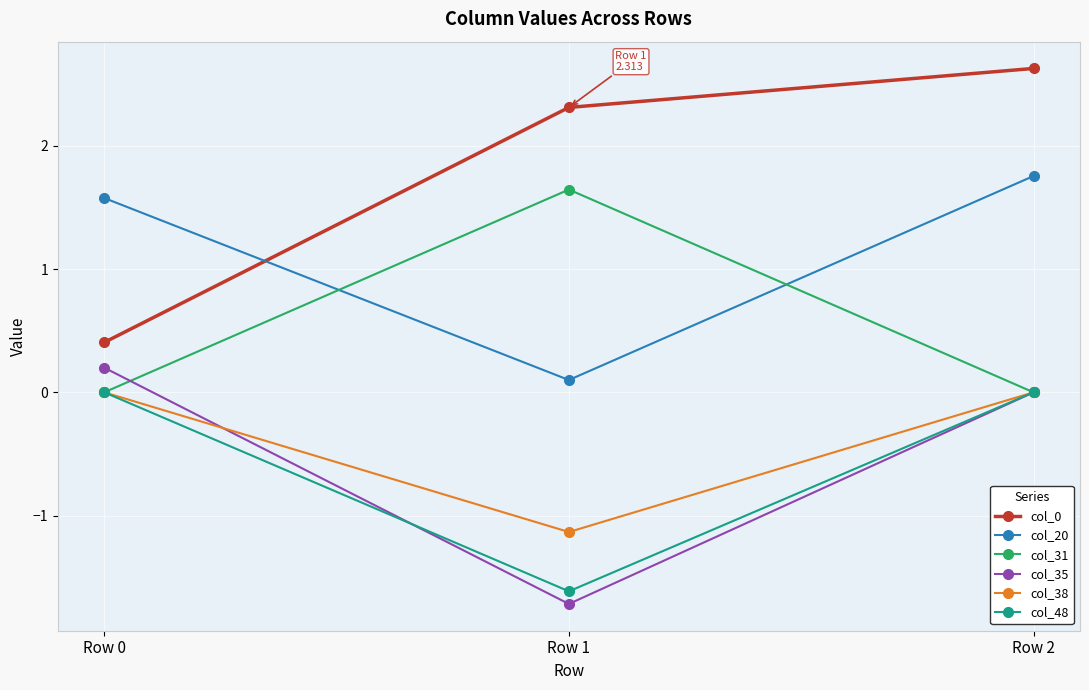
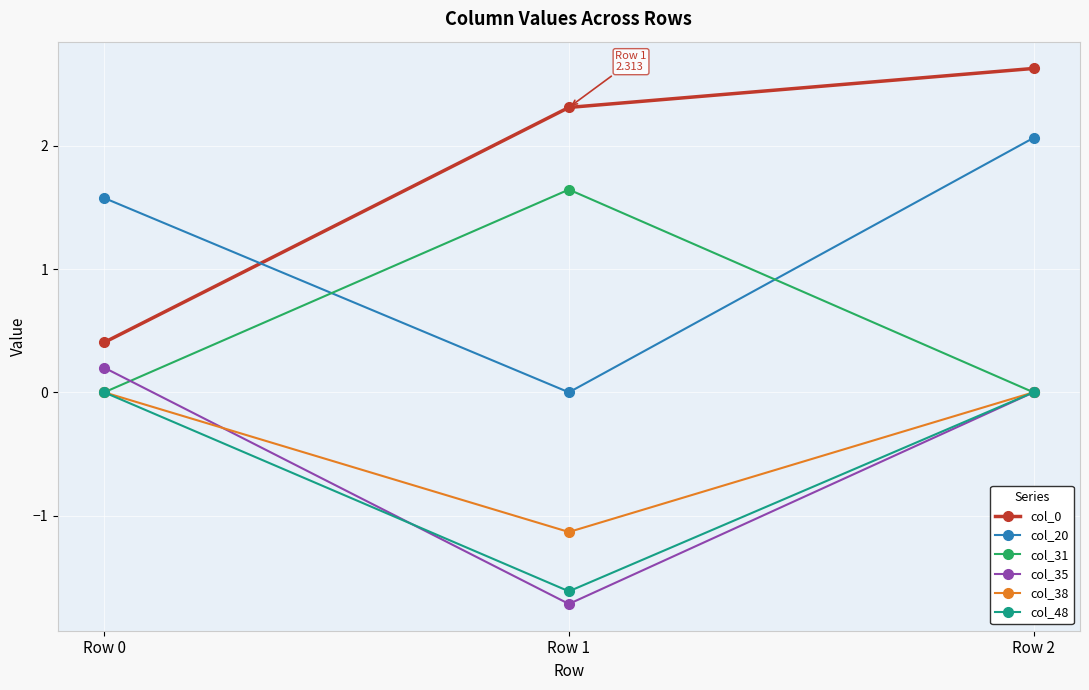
col_20, Row 1: 0.1 -> 0.0
col_20, Row 2: 1.76 -> 2.07
